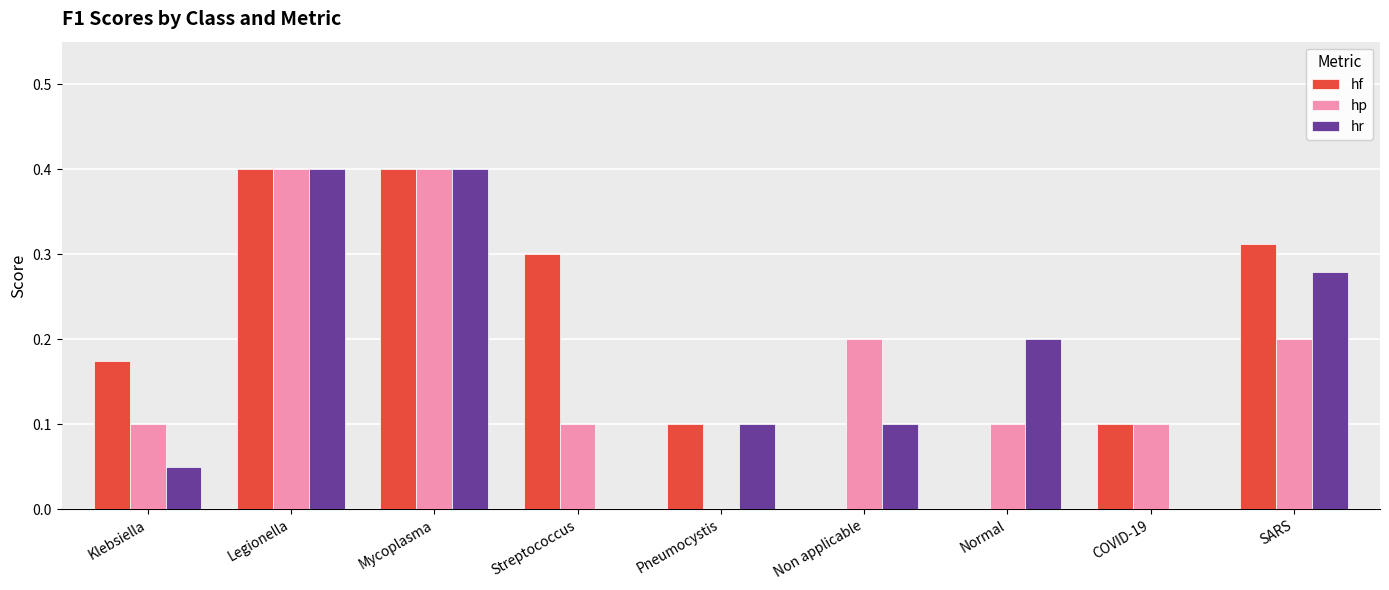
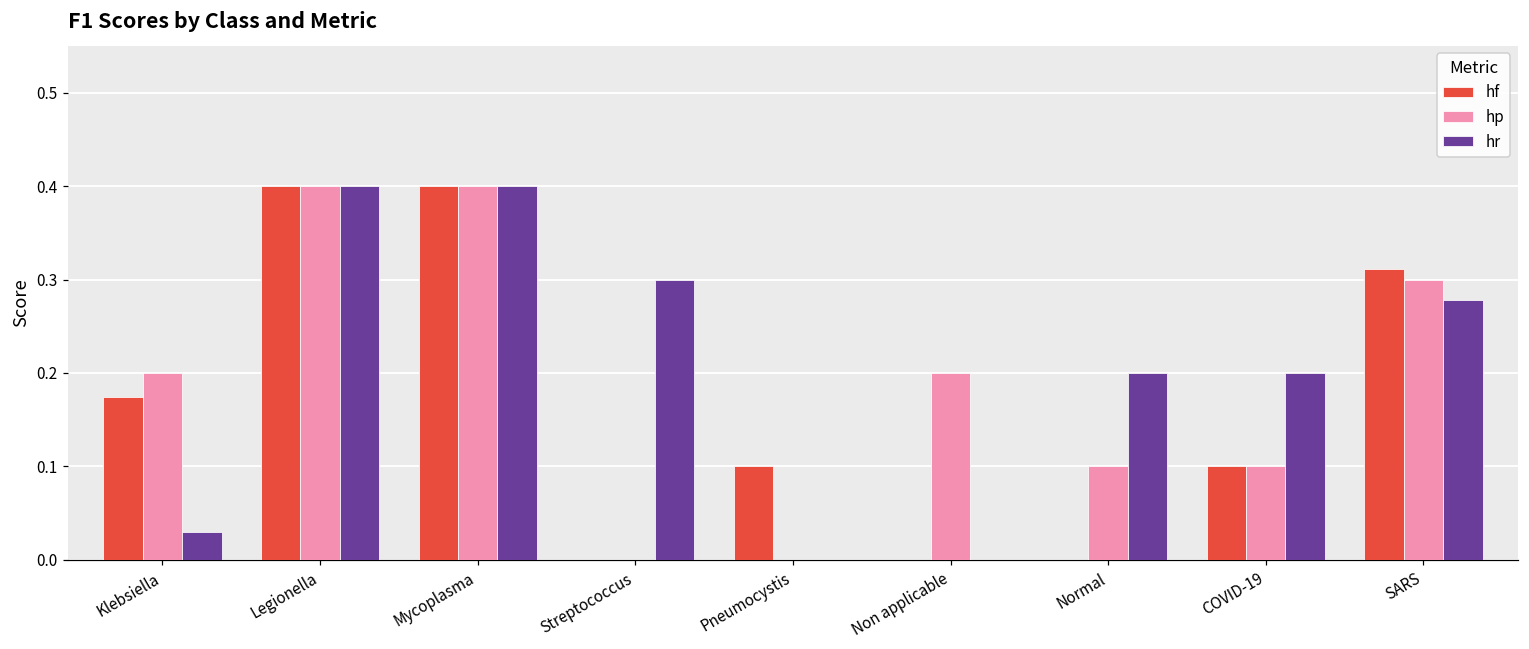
hp, Klebsiella: 0.1 -> 0.2
hr, Klebsiella: 0.05 -> 0.03
hf, Streptococcus: 0.3 -> 0.0
hp, Streptococcus: 0.1 -> 0.0
hr, Streptococcus: 0.0 -> 0.3
hr, Pneumocystis: 0.1 -> 0.0
hr, Non applicable: 0.1 -> 0.0
hr, COVID-19: 0.0 -> 0.2
hp, SARS: 0.2 -> 0.3
